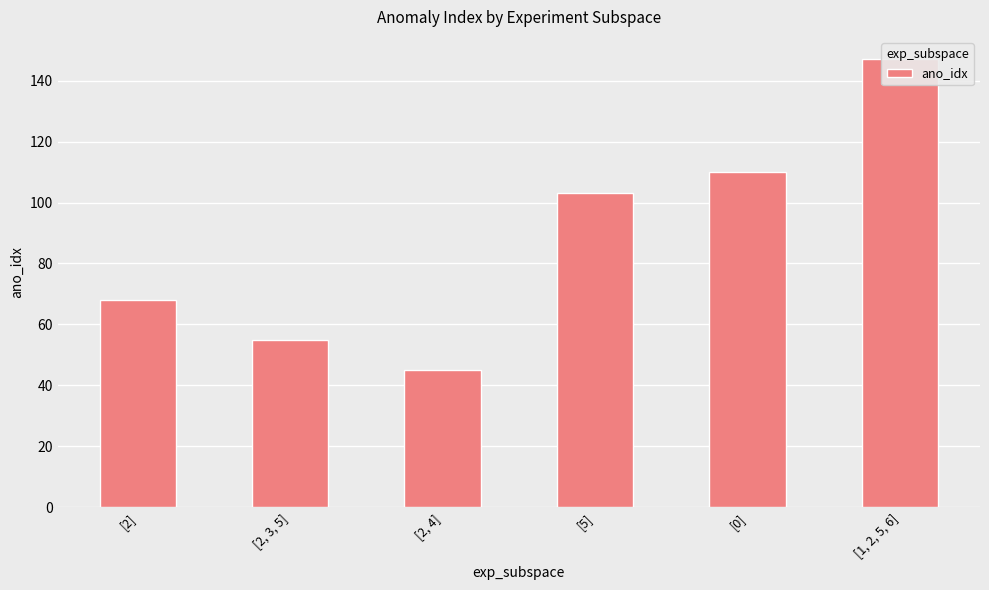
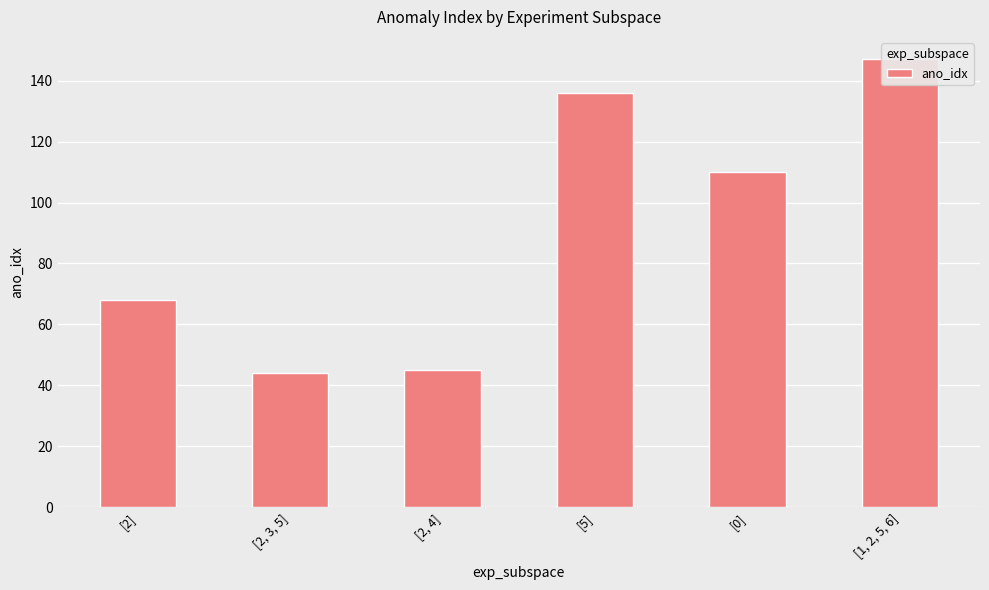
[2, 3, 5]: 55 -> 44
[5]: 103 -> 136
